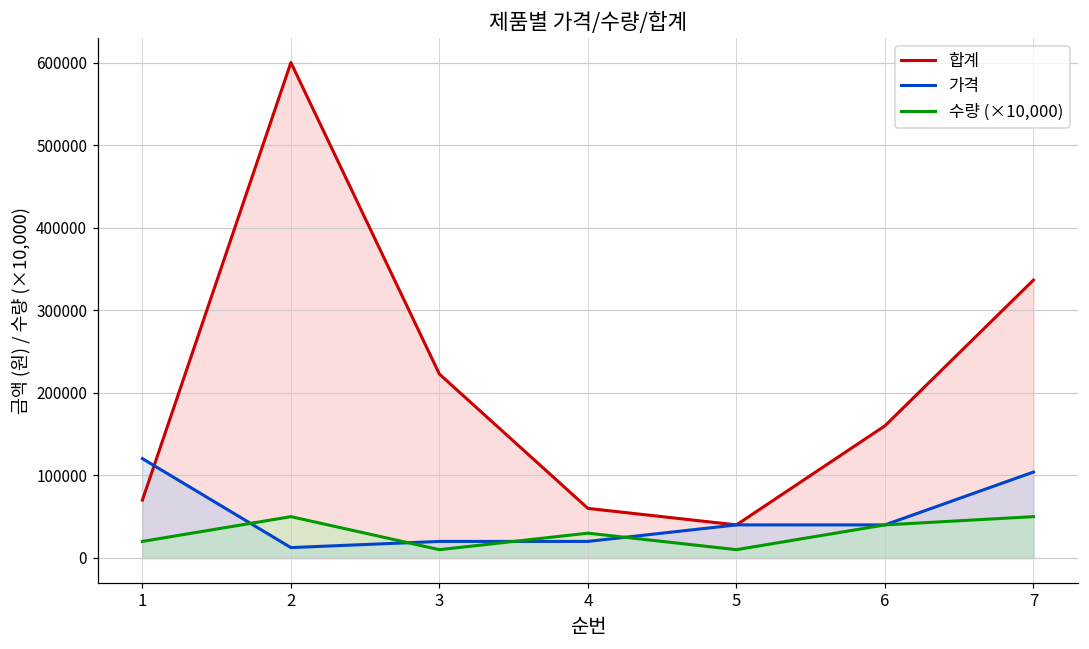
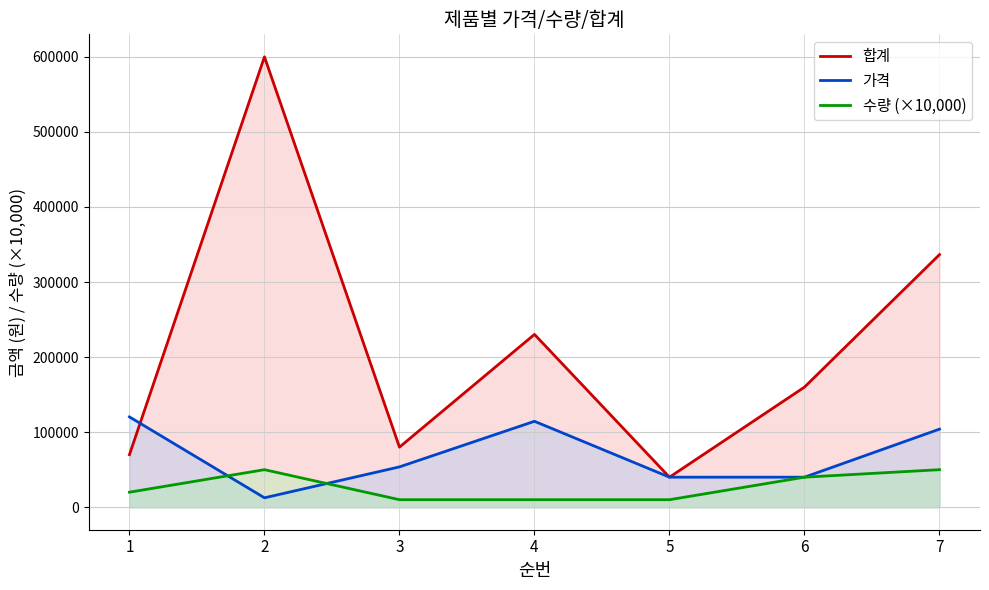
합계, 3: 220000 -> 80000
가격, 3: 20000 -> 50000
합계, 4: 60000 -> 230000
가격, 4: 20000 -> 110000
수량 (×10,000), 4: 30000 -> 10000
